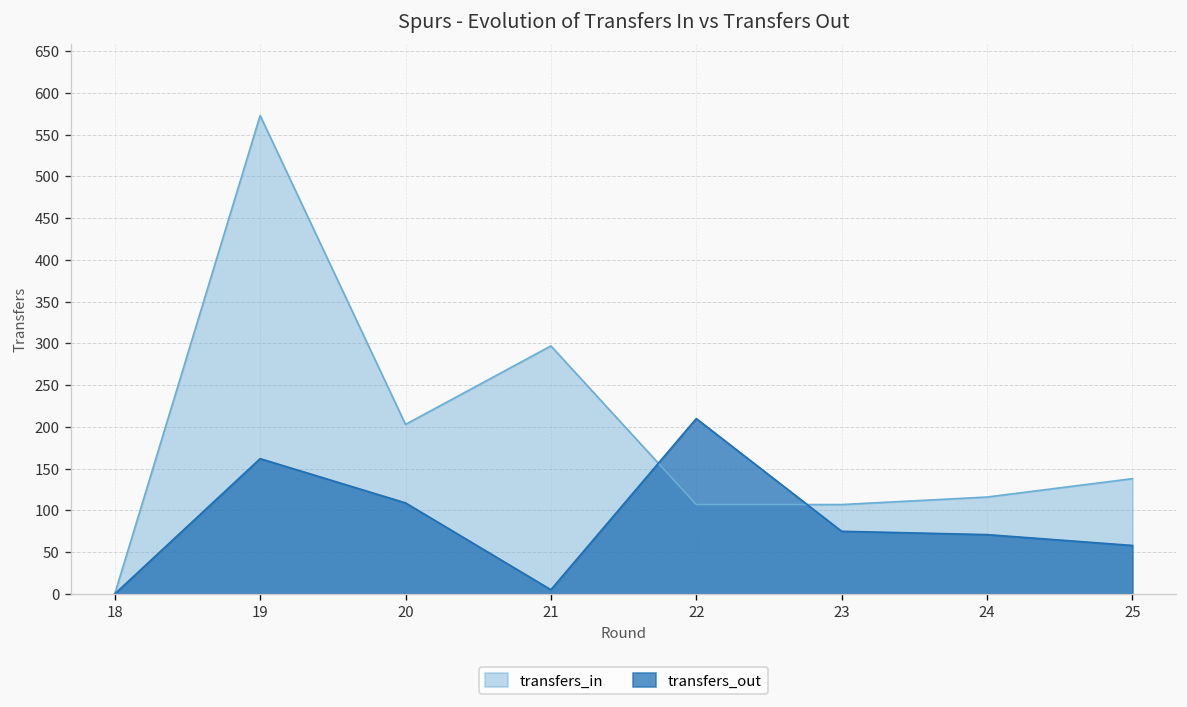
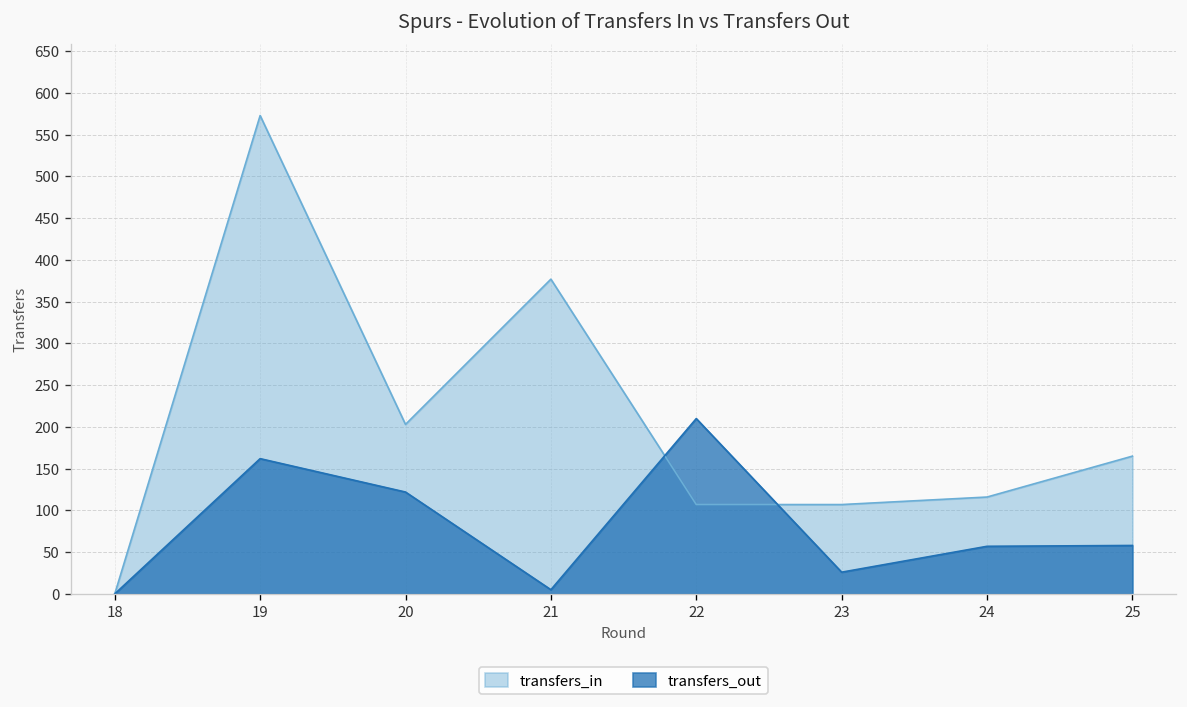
transfers_out, 20: 110 -> 120
transfers_in, 21: 300 -> 380
transfers_out, 23: 80 -> 30
transfers_out, 24: 70 -> 60
transfers_in, 25: 140 -> 170
